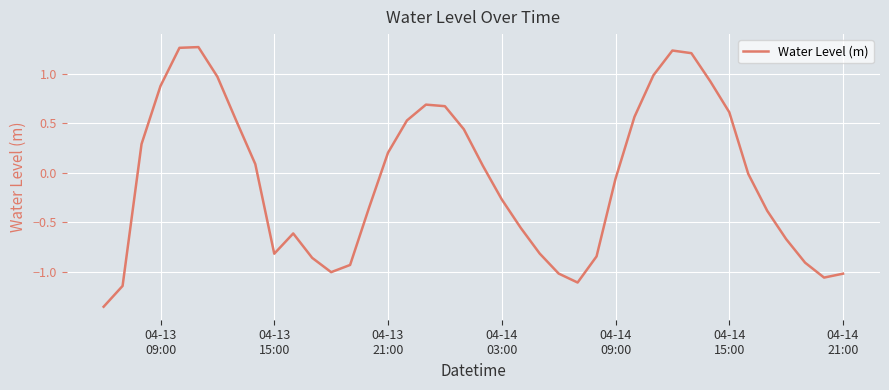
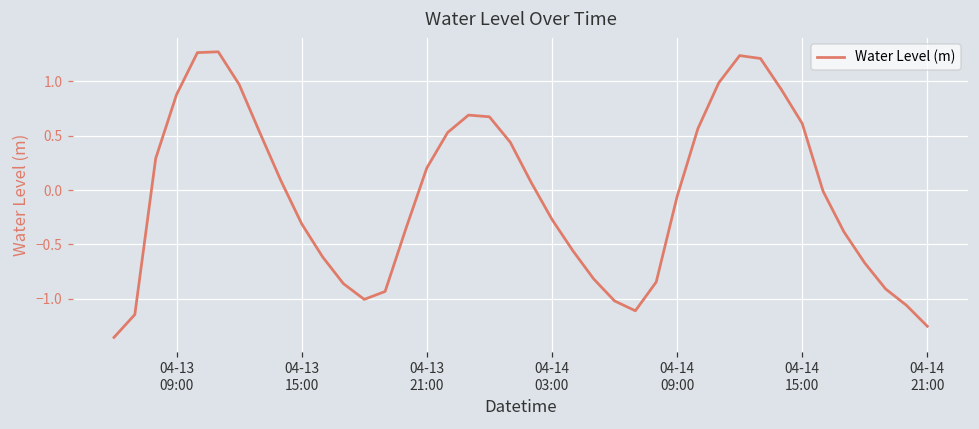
04-13 15:00: -0.8 -> -0.3
04-14 21:00: -1.0 -> -1.3
